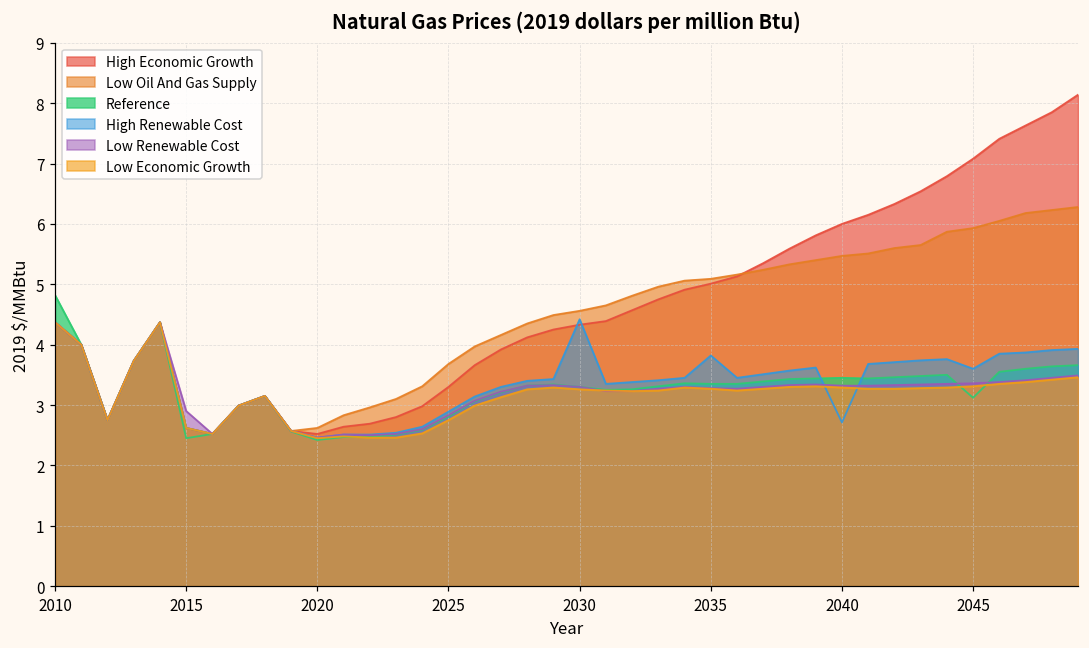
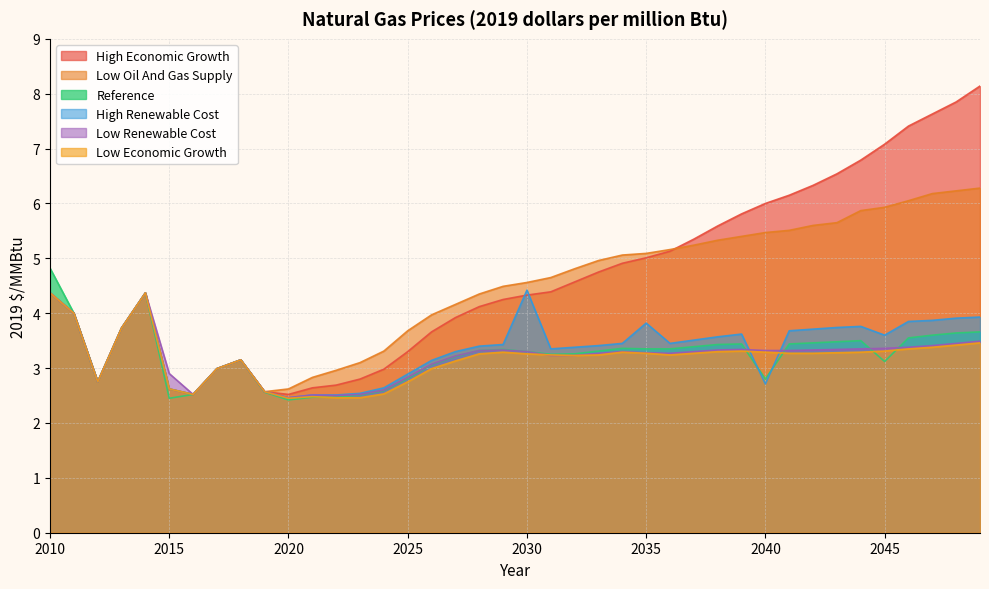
Reference, 2040: 3.5 -> 2.8
